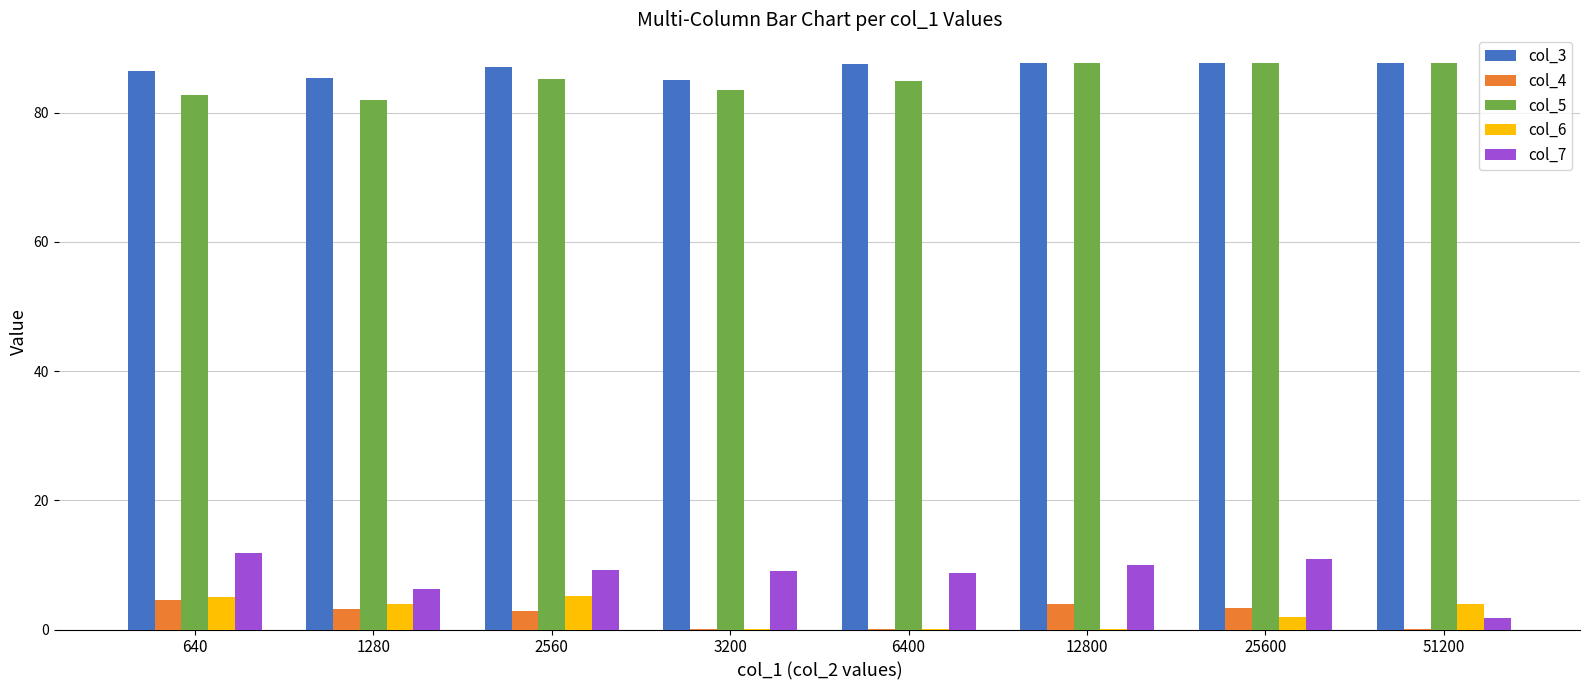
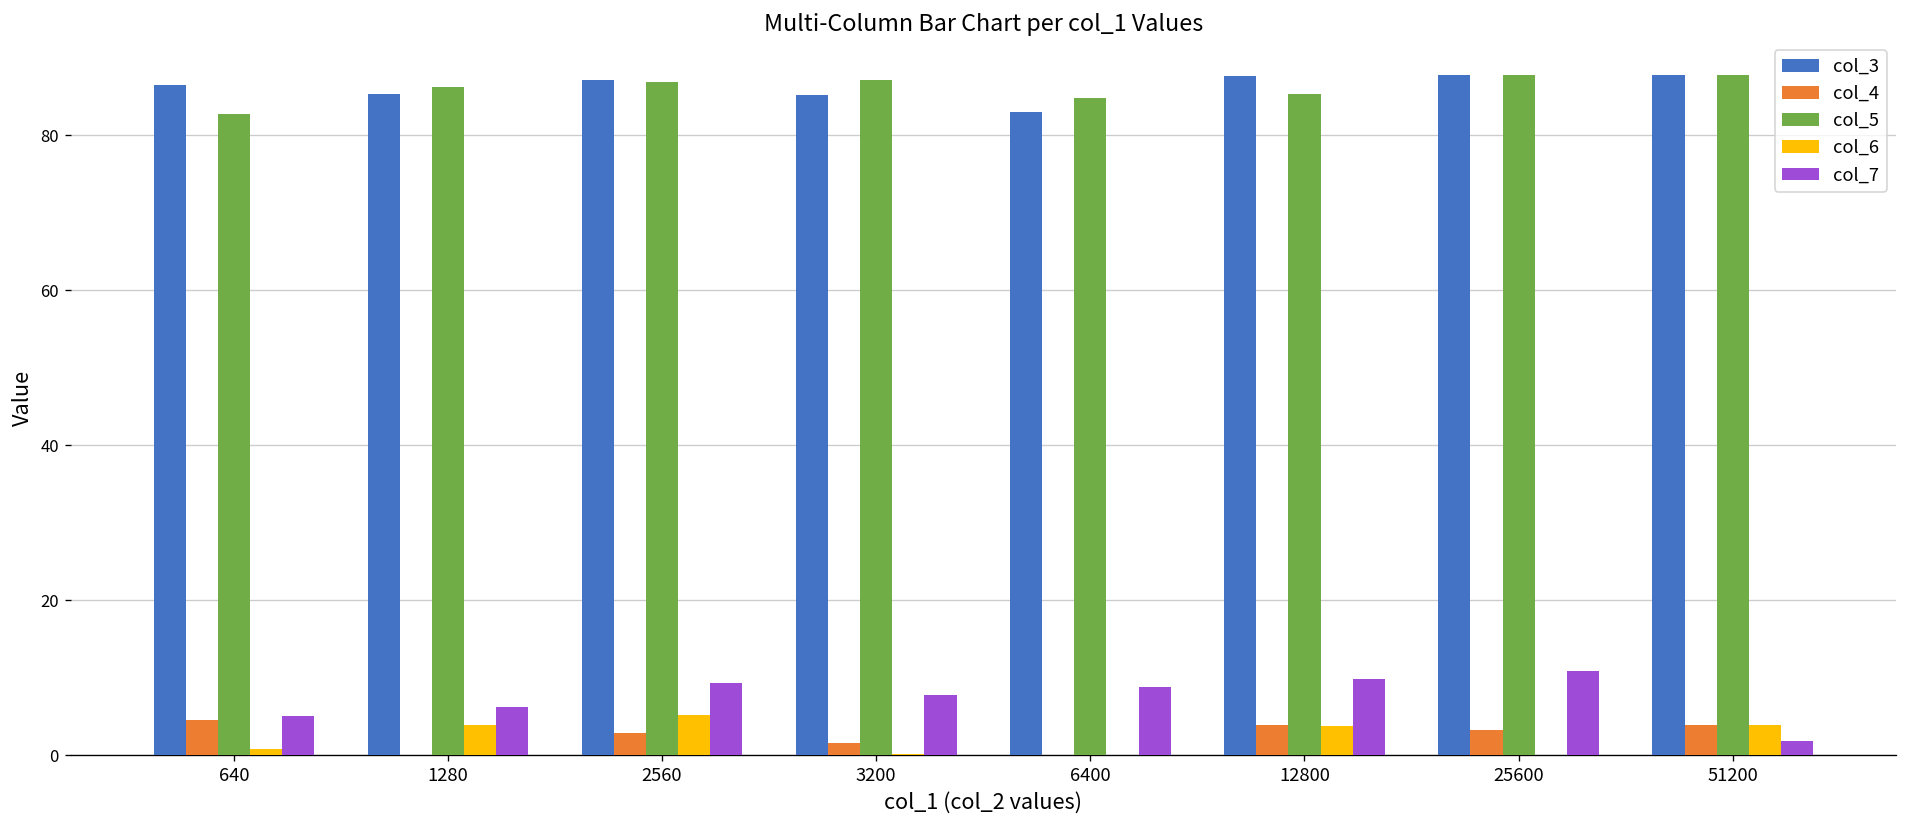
col_6, 640: 5 -> 1
col_7, 640: 12 -> 5
col_4, 1280: 3 -> 0
col_5, 1280: 82 -> 86
col_5, 2560: 85 -> 87
col_4, 3200: 0 -> 2
col_5, 3200: 84 -> 87
col_7, 3200: 9 -> 8
col_3, 6400: 88 -> 83
col_5, 12800: 88 -> 85
col_6, 12800: 0 -> 4
col_6, 25600: 2 -> 0
col_4, 51200: 0 -> 4
